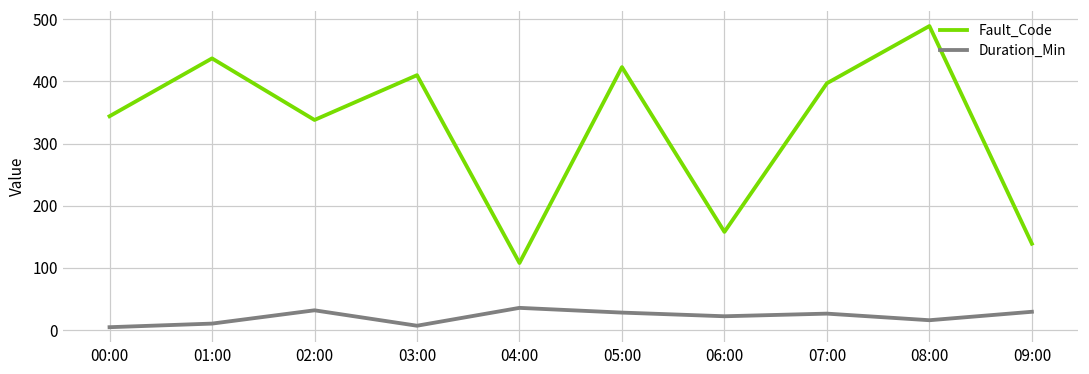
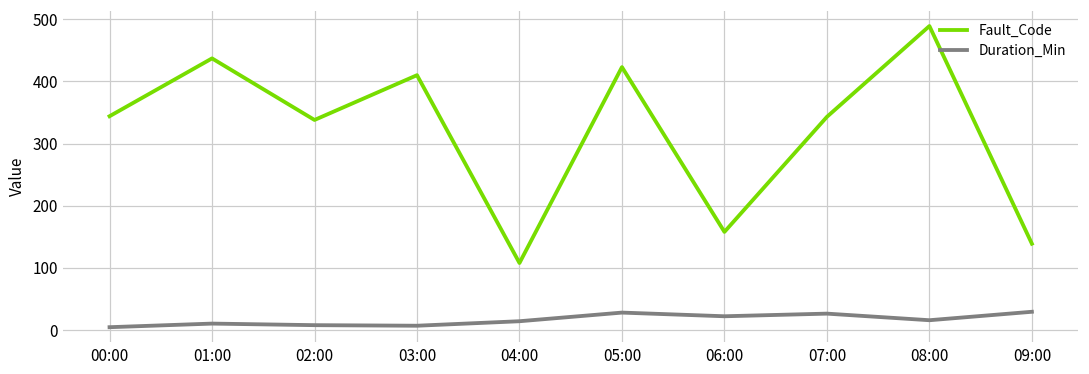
Duration_Min, 02:00: 30 -> 10
Duration_Min, 04:00: 40 -> 10
Fault_Code, 07:00: 400 -> 340
